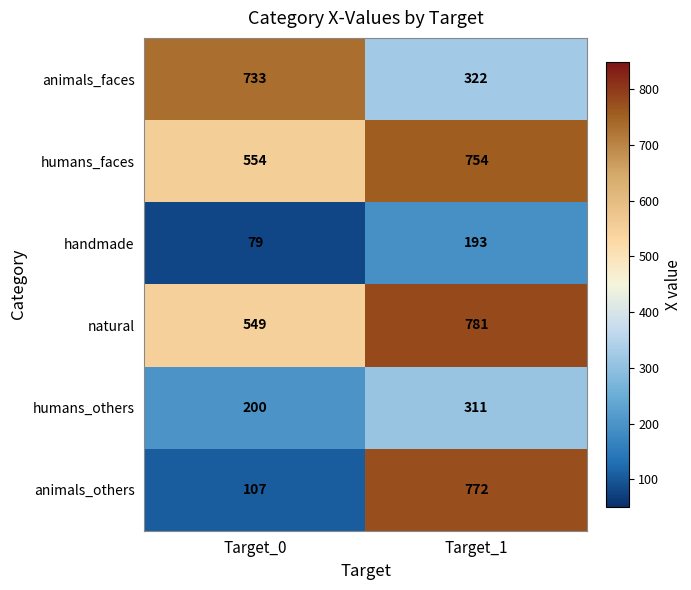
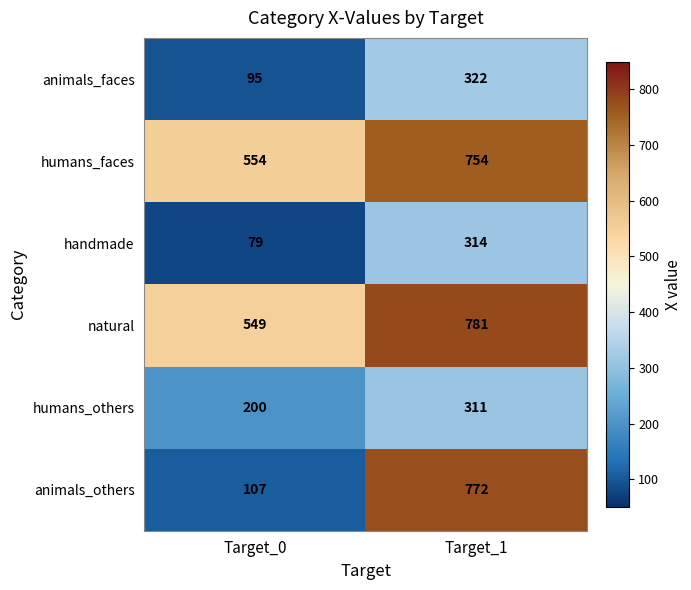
animals_faces, Target_0: 733 -> 95
handmade, Target_1: 193 -> 314
